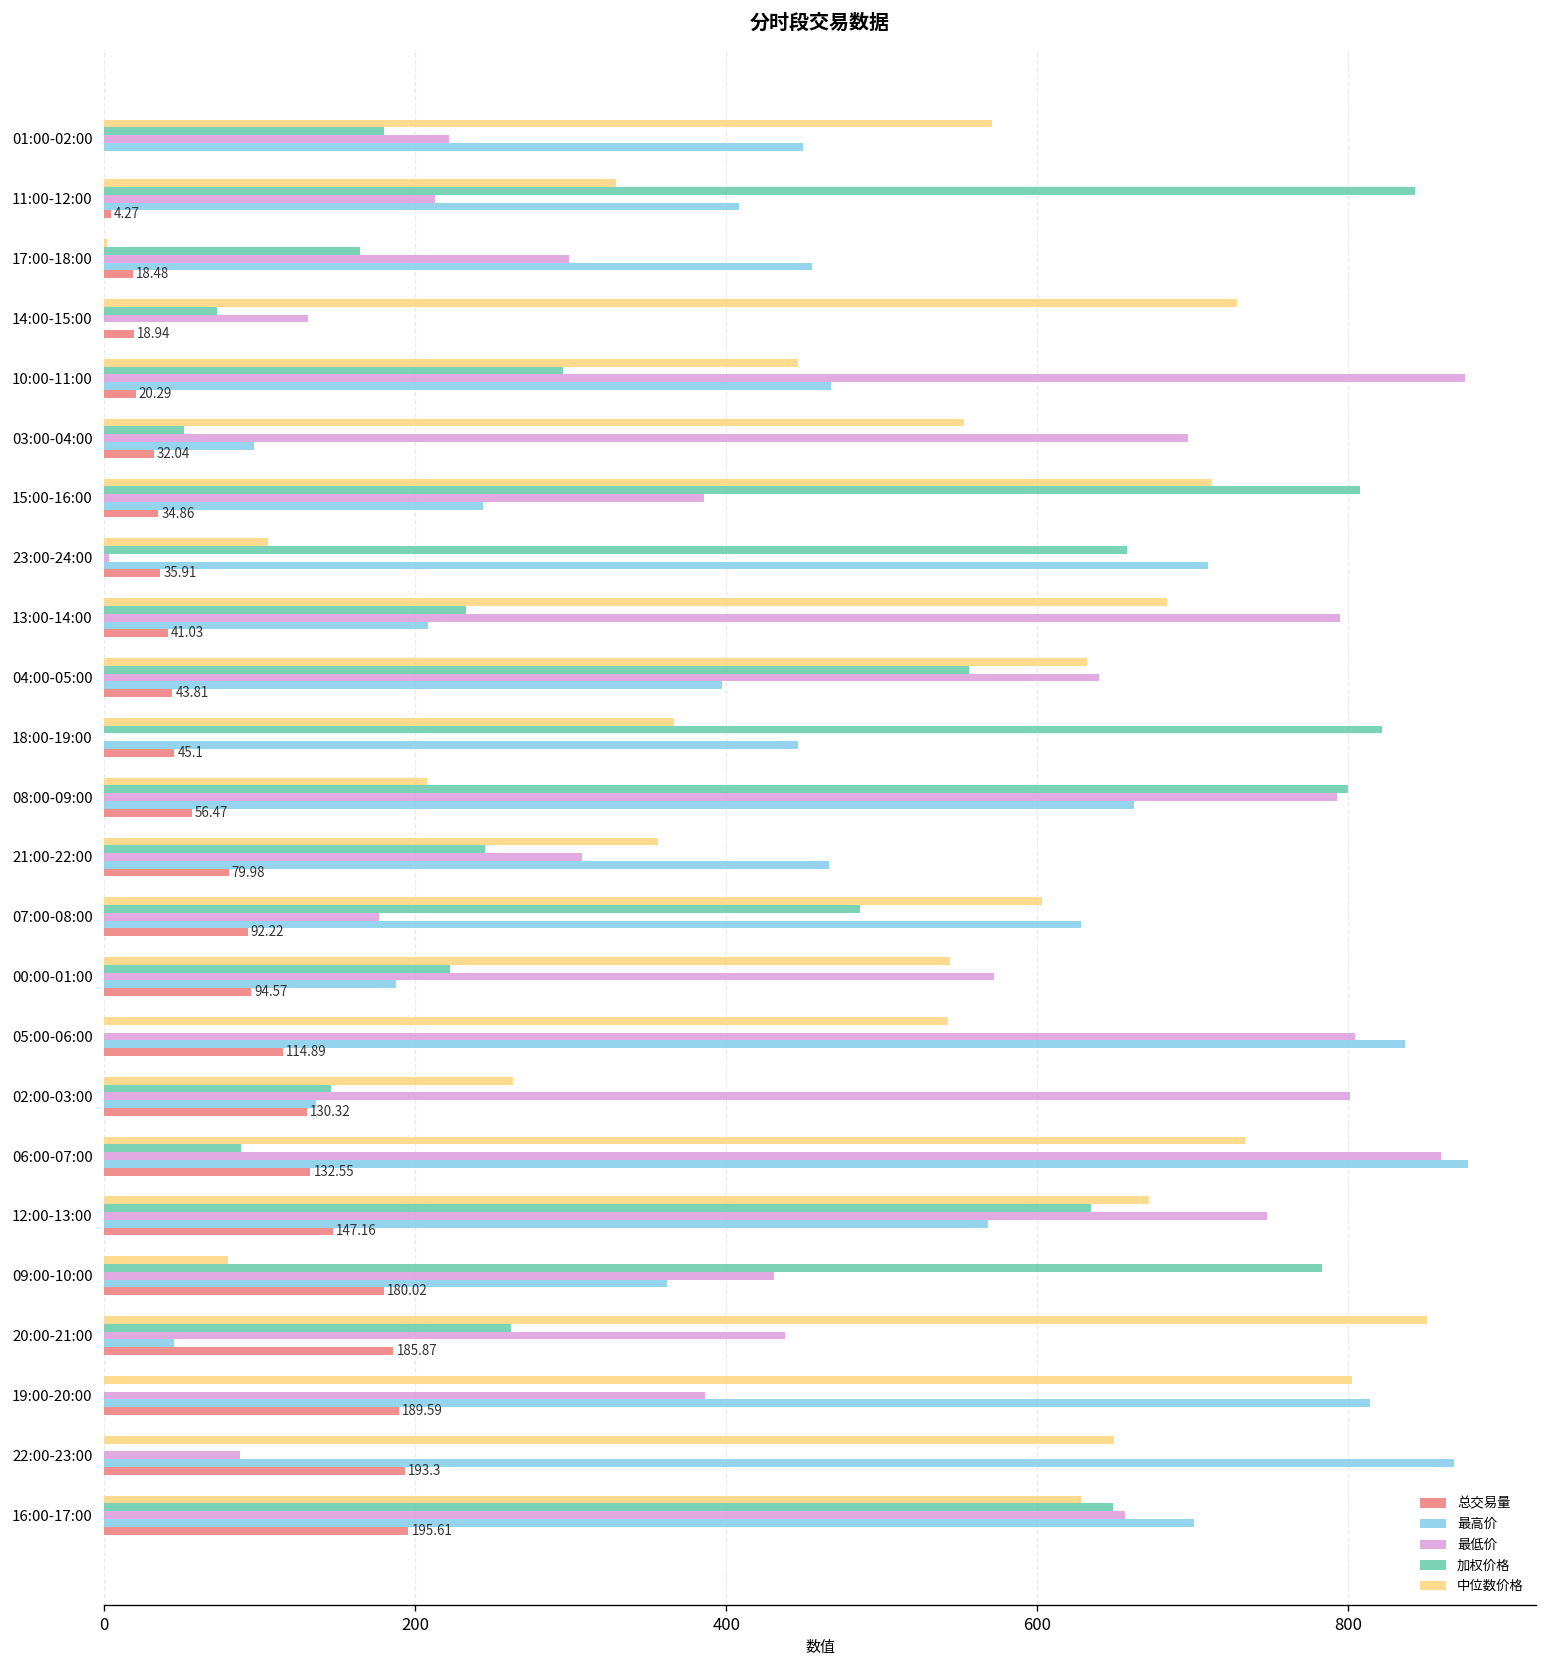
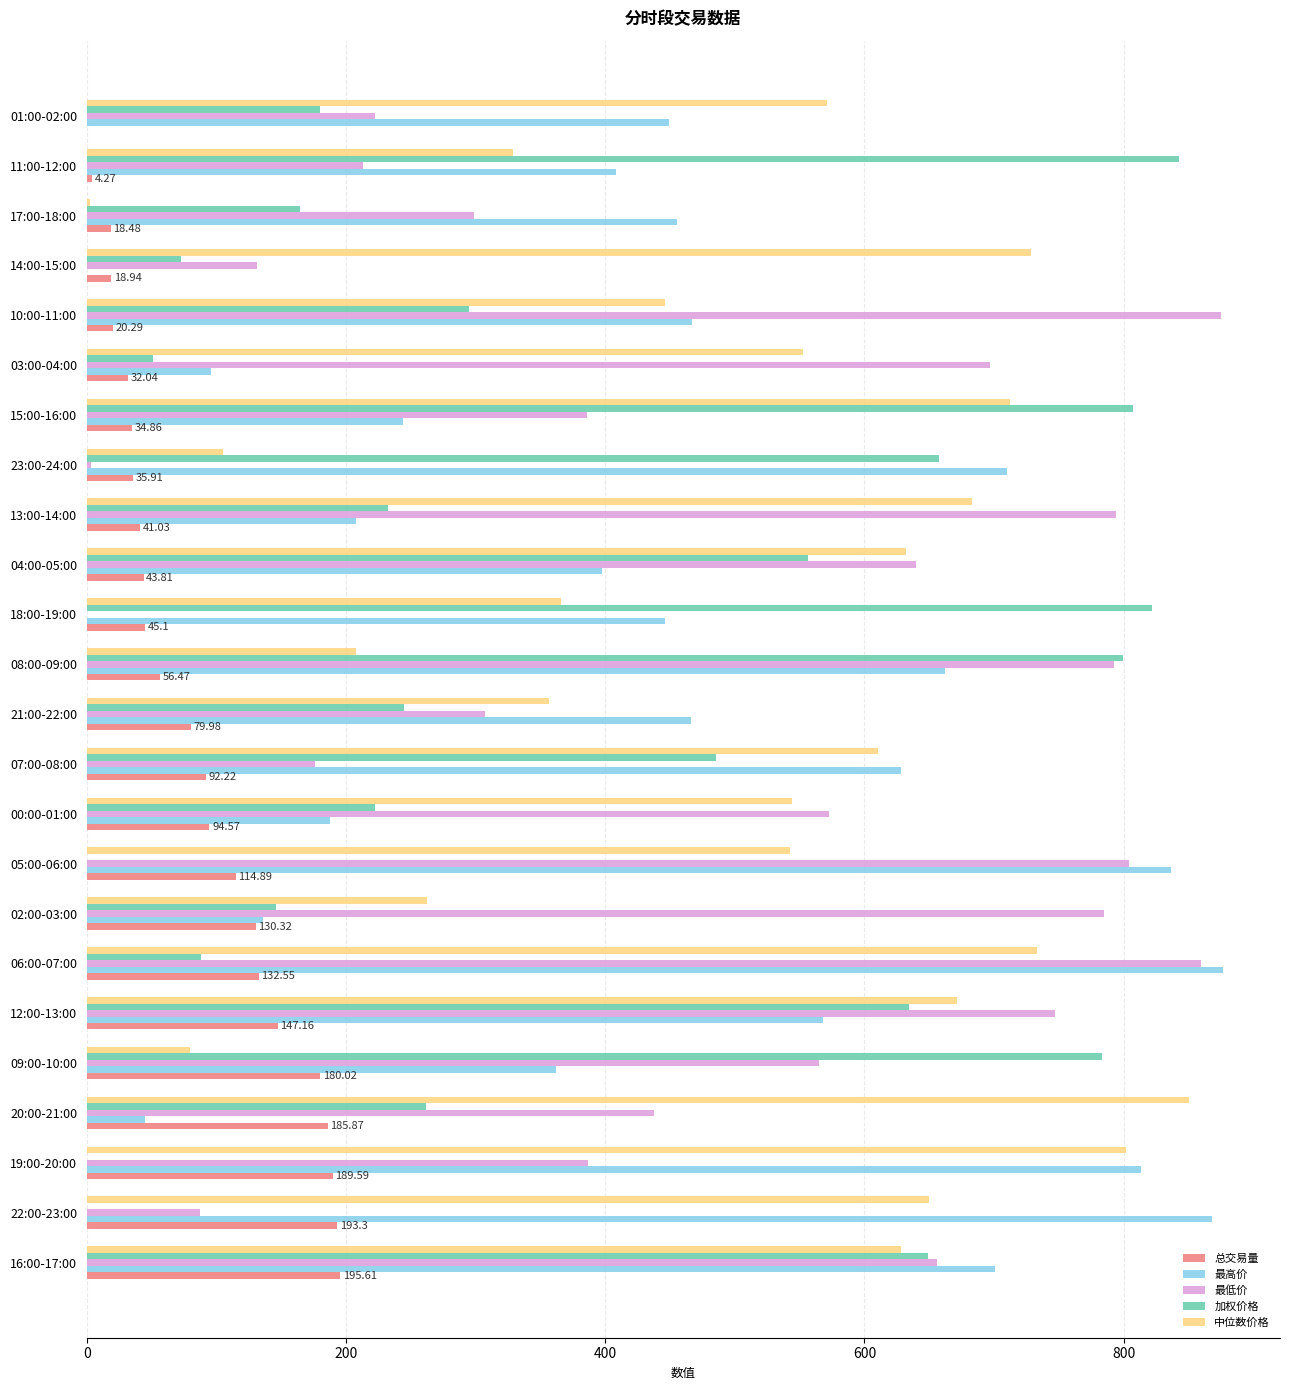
中位数价格, 07:00-08:00: 603 -> 610
最低价, 02:00-03:00: 801 -> 785
最低价, 09:00-10:00: 431 -> 565
